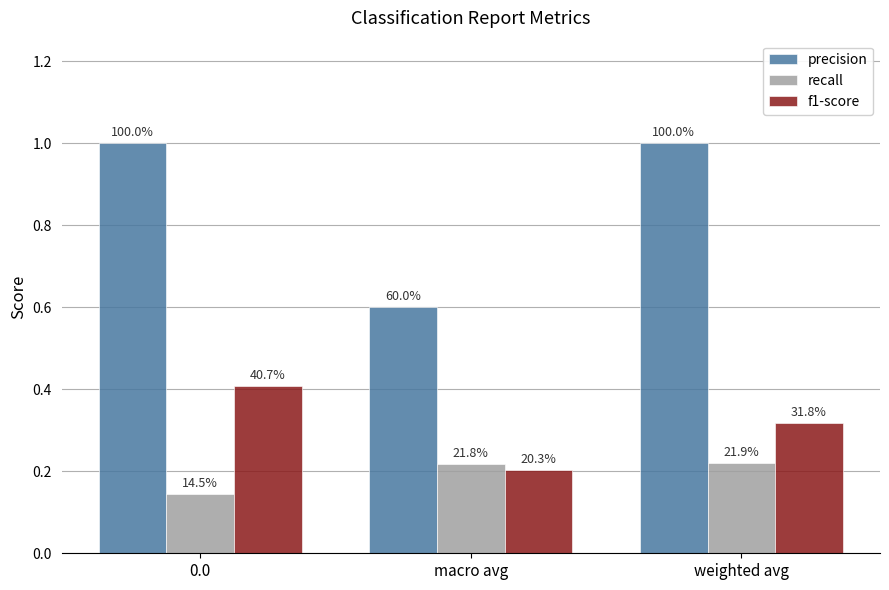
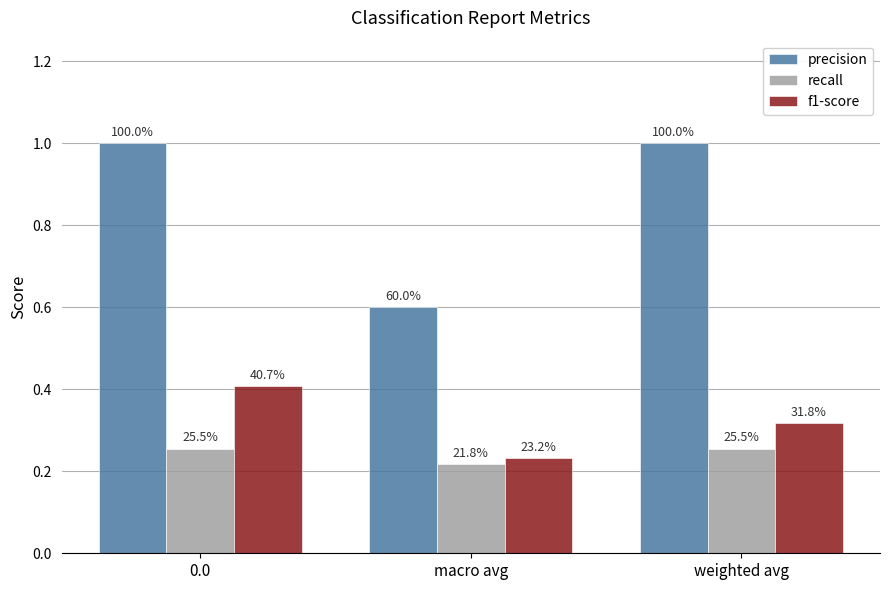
recall, 0.0: 14.5% -> 25.5%
f1-score, macro avg: 20.3% -> 23.2%
recall, weighted avg: 21.9% -> 25.5%
